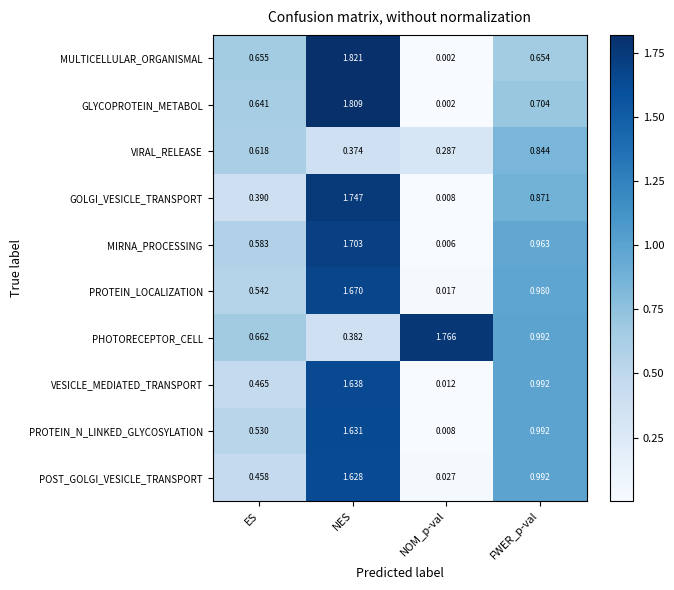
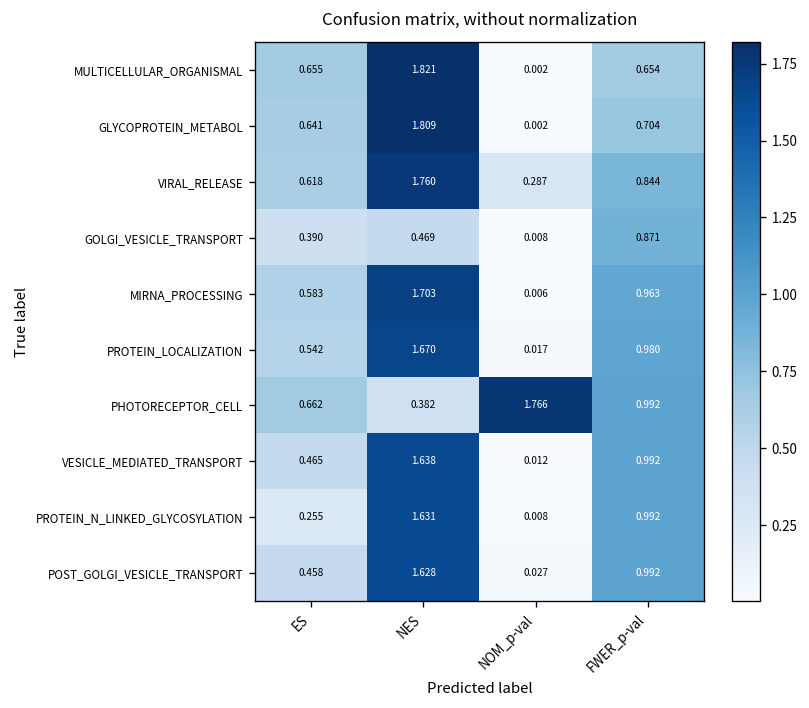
VIRAL_RELEASE, NES: 0.374 -> 1.760
GOLGI_VESICLE_TRANSPORT, NES: 1.747 -> 0.469
PROTEIN_N_LINKED_GLYCOSYLATION, ES: 0.530 -> 0.255
